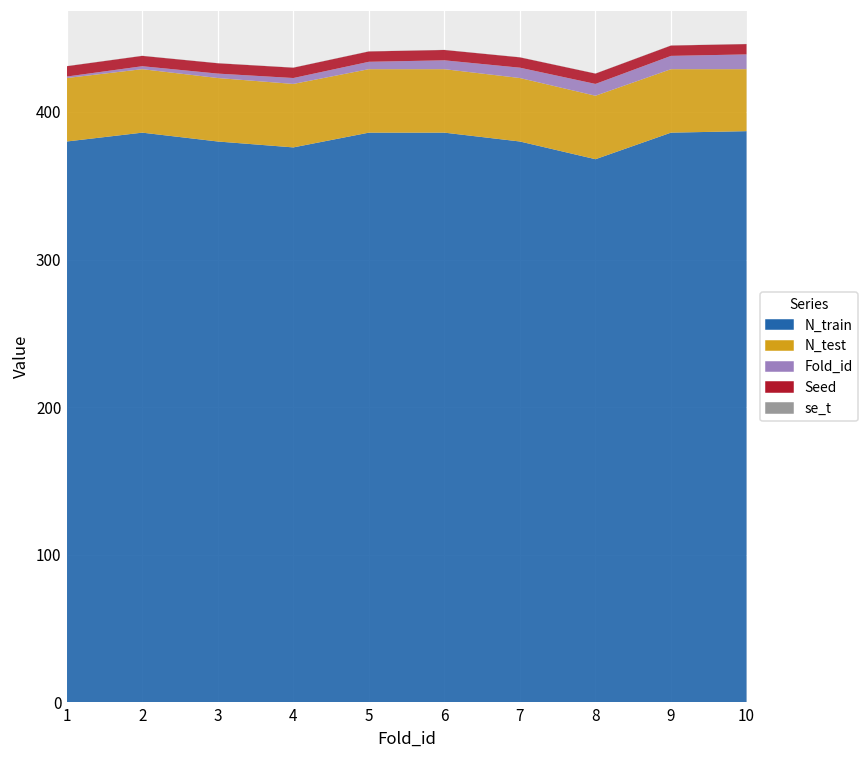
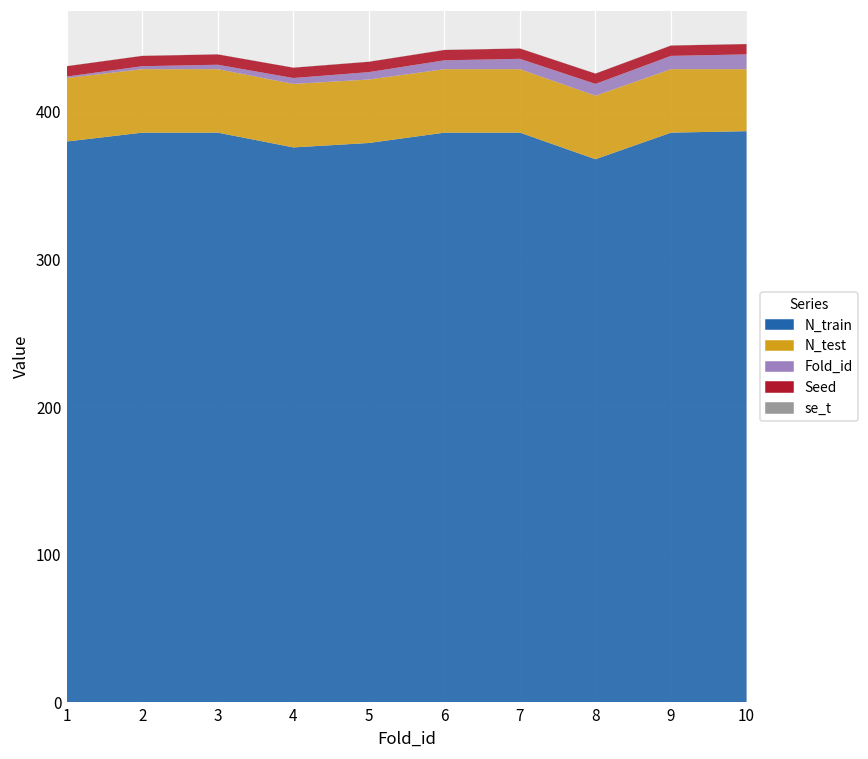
N_train, 3: 380 -> 386
N_train, 5: 386 -> 379
N_train, 7: 380 -> 386
